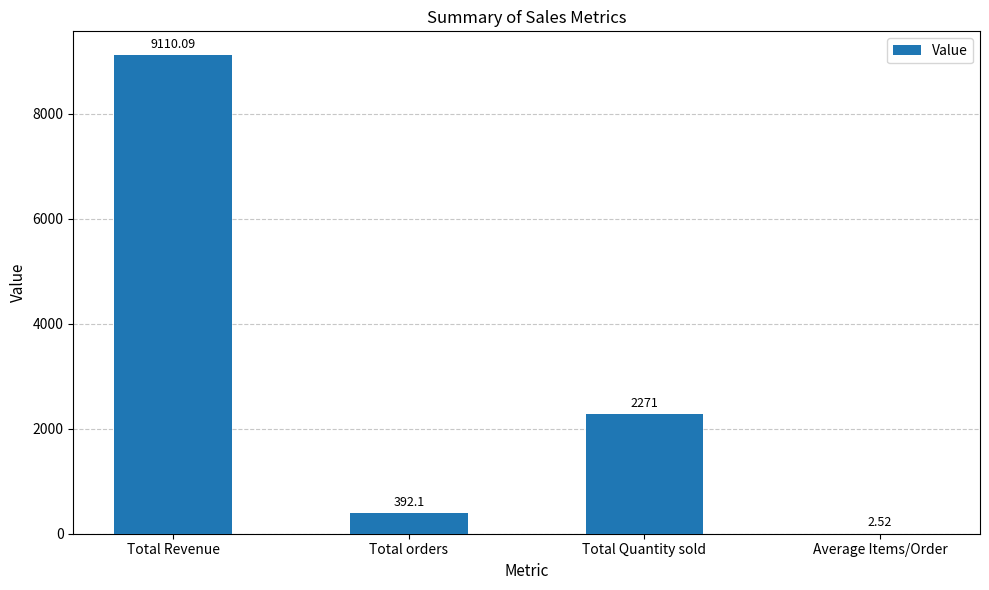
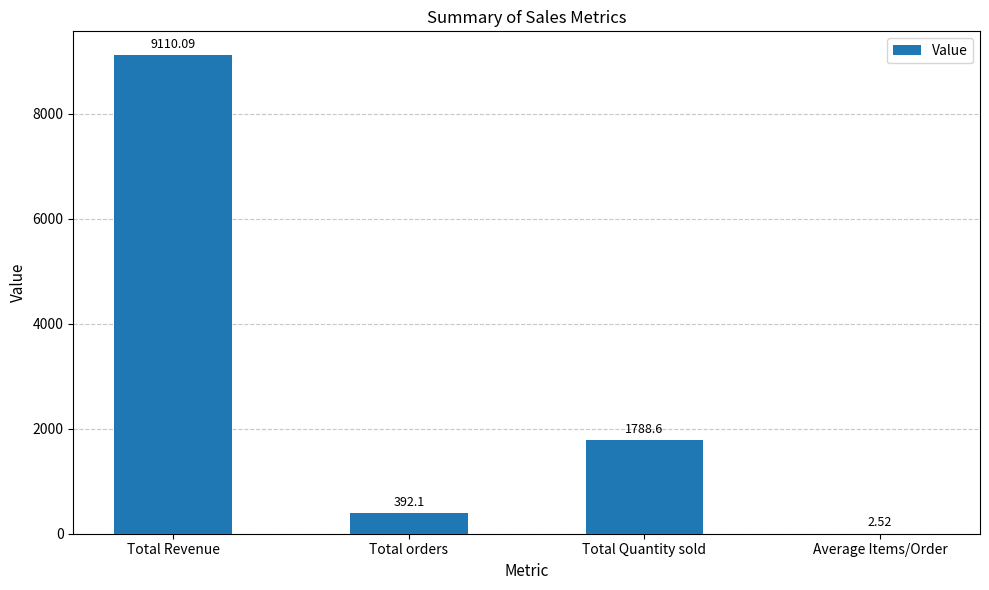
Total Quantity sold: 2271 -> 1788.6
